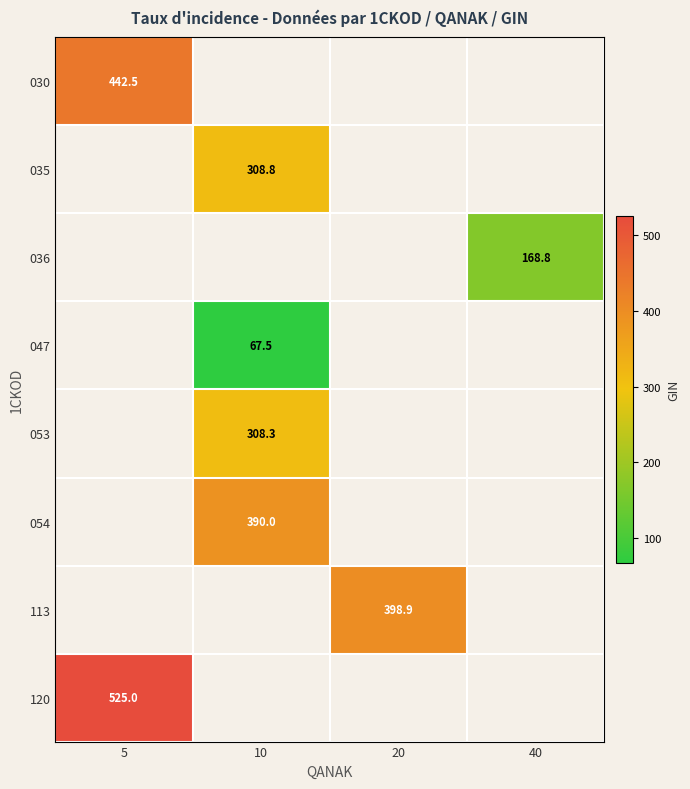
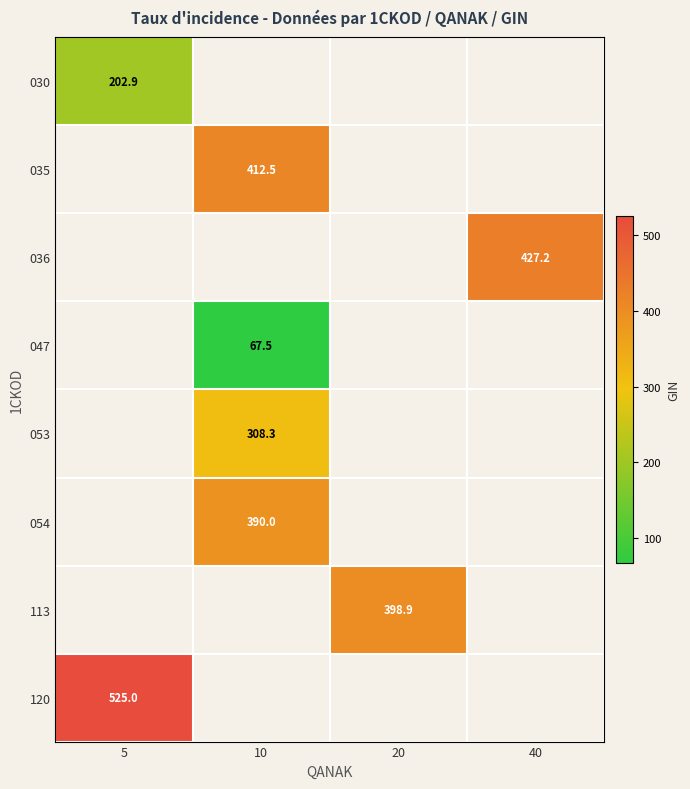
030, 5: 442.5 -> 202.9
035, 10: 308.8 -> 412.5
036, 40: 168.8 -> 427.2
